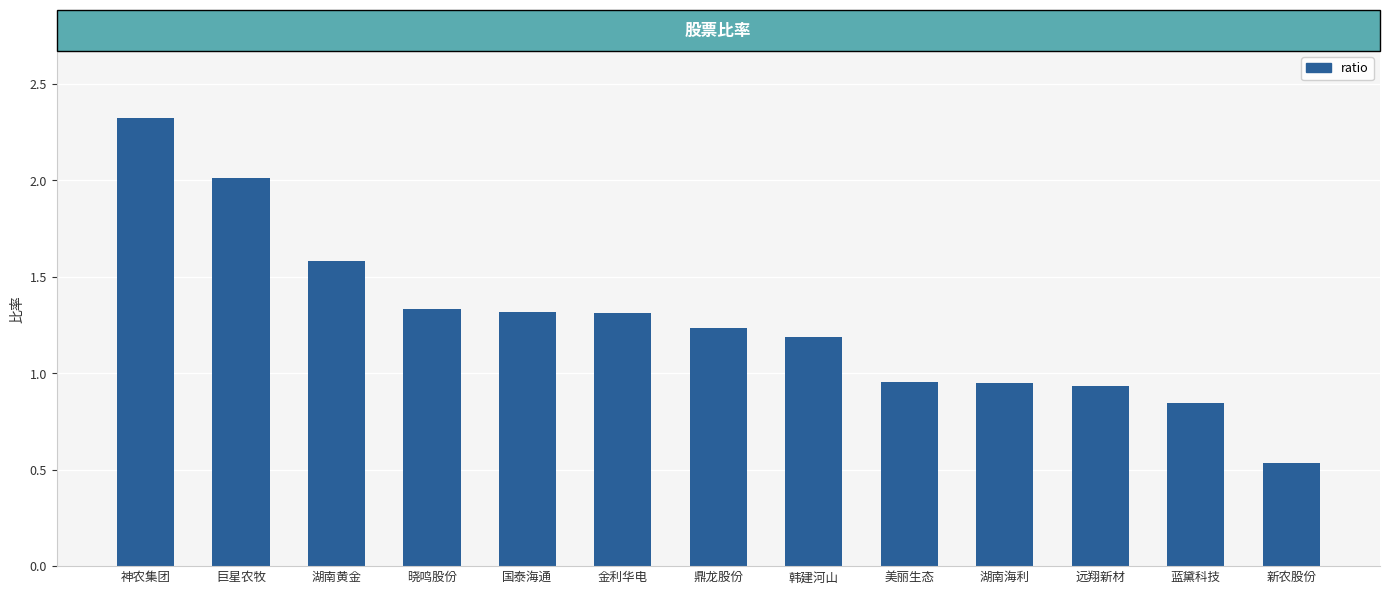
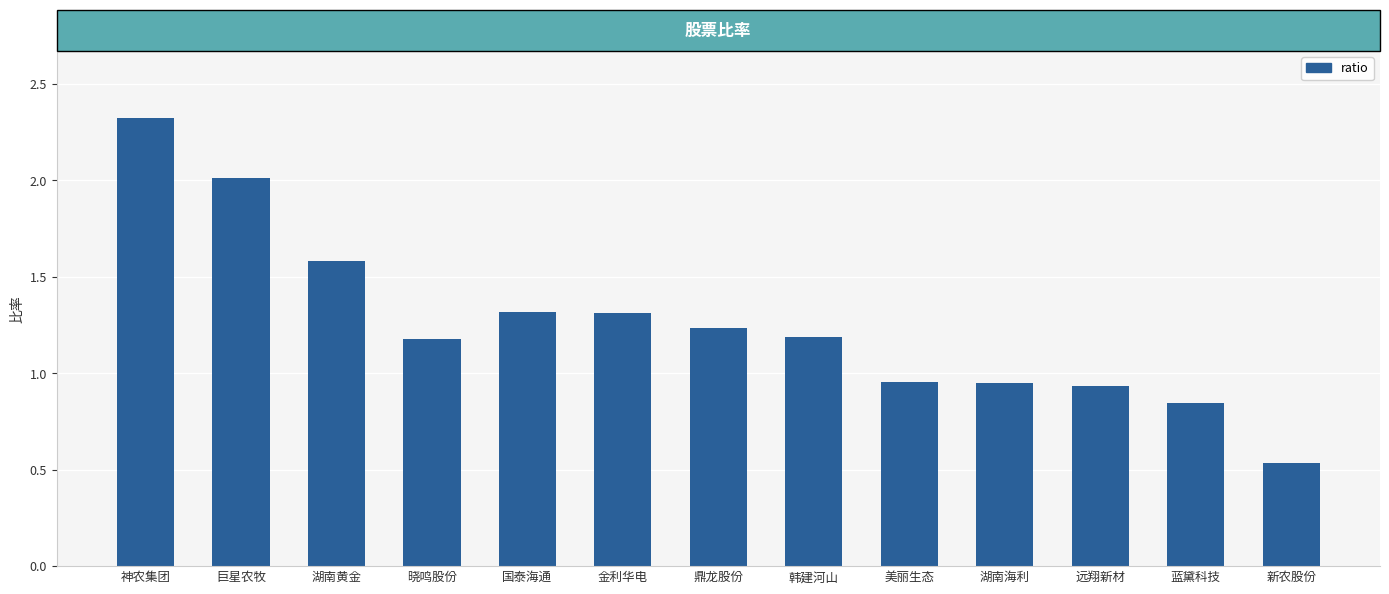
晓鸣股份: 1.33 -> 1.18
